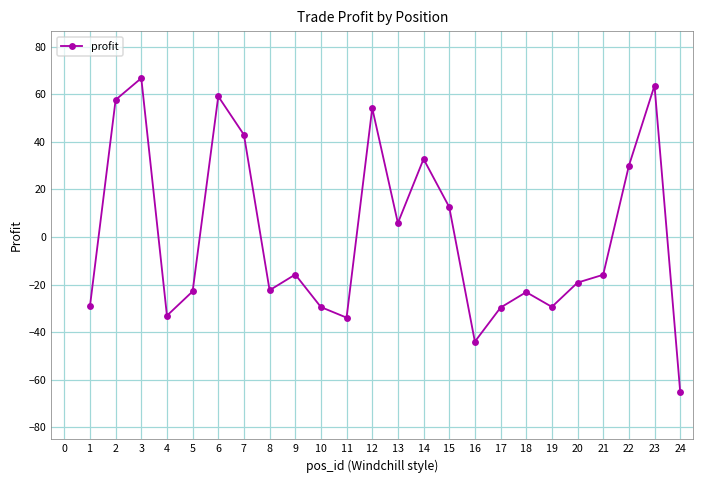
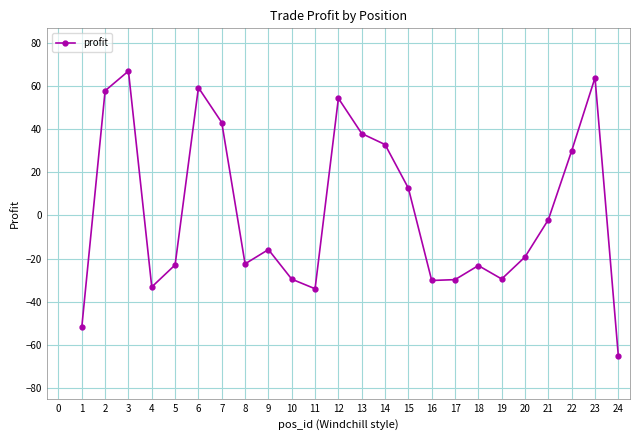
1: -29 -> -52
13: 6 -> 38
16: -44 -> -30
21: -16 -> -2
